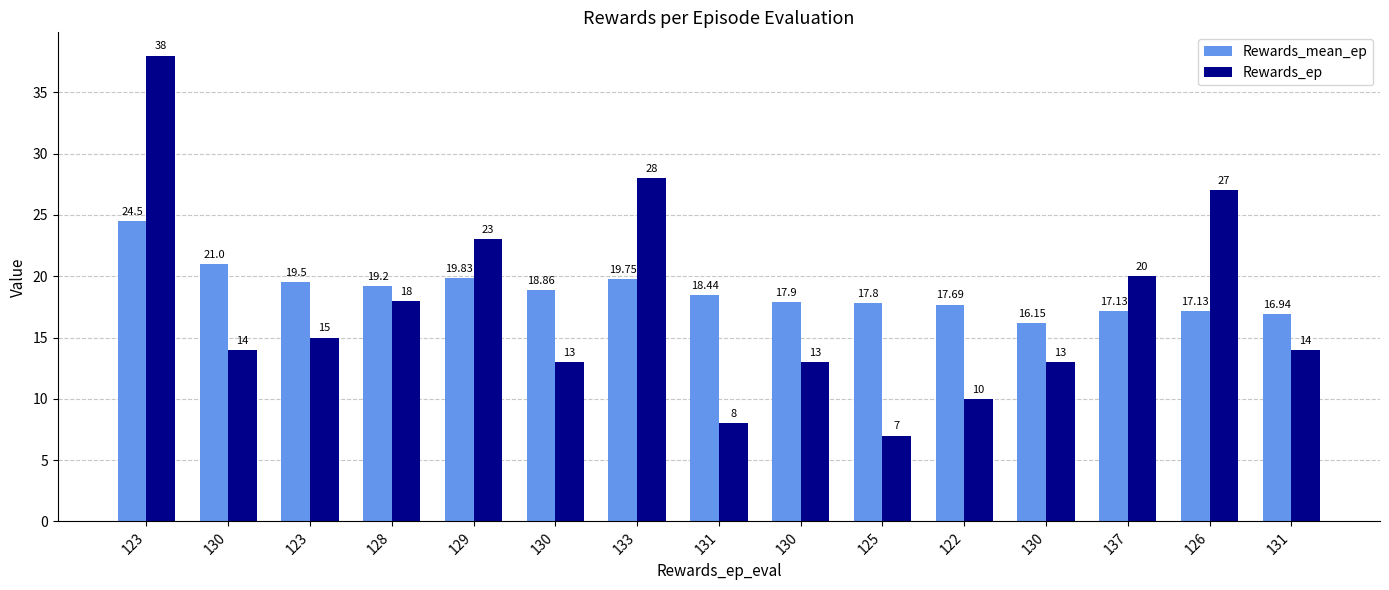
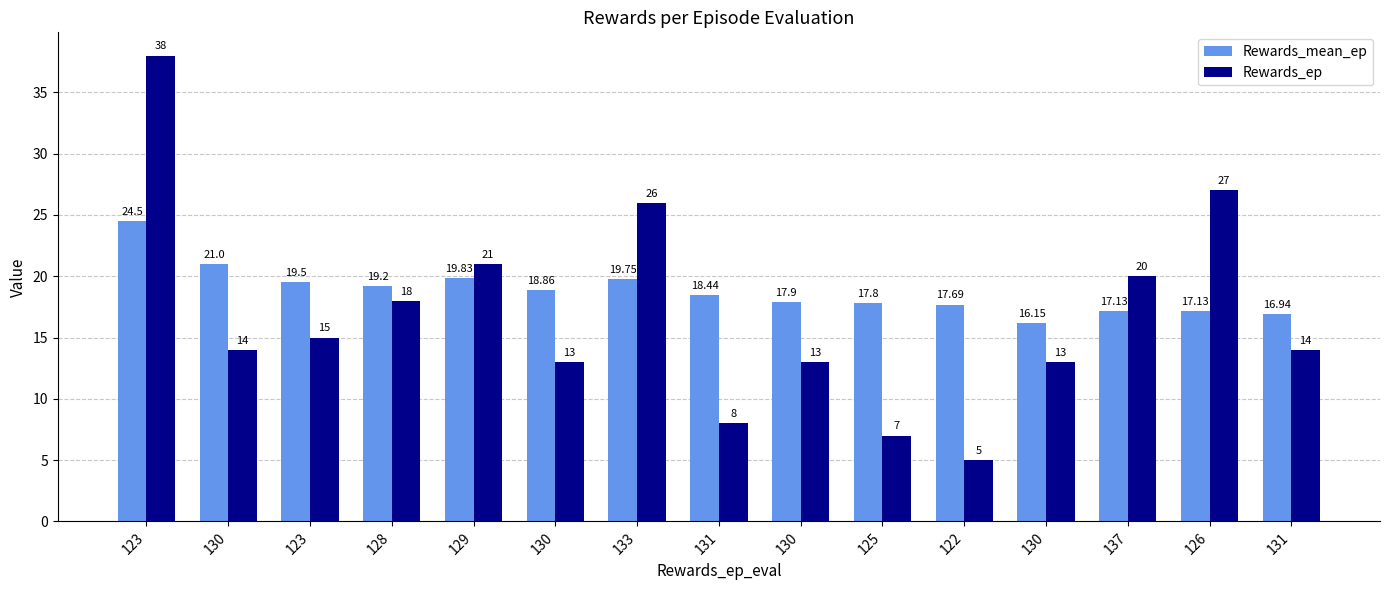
Rewards_ep, 129: 23 -> 21
Rewards_ep, 133: 28 -> 26
Rewards_ep, 122: 10 -> 5
